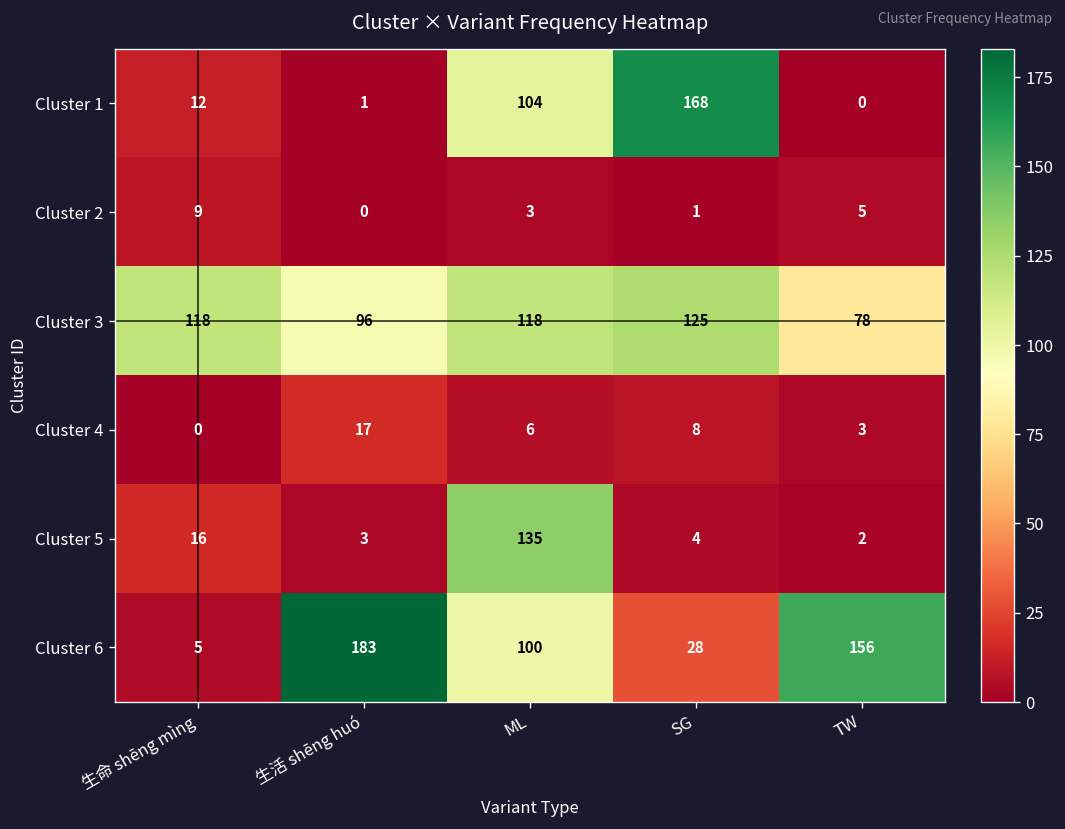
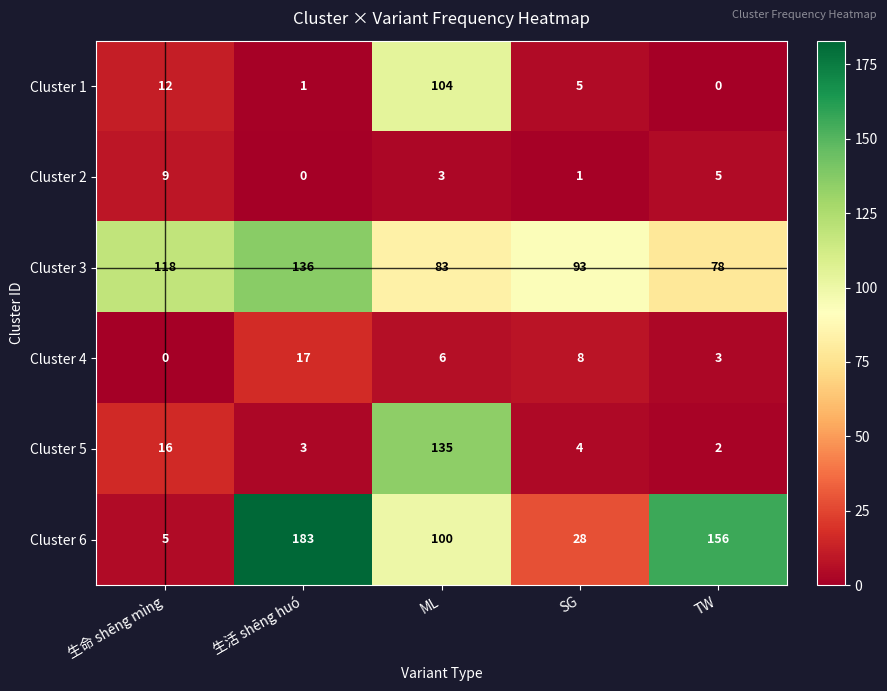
Cluster 1, SG: 168 -> 5
Cluster 3, 生活 shēng huó: 96 -> 136
Cluster 3, ML: 118 -> 83
Cluster 3, SG: 125 -> 93
